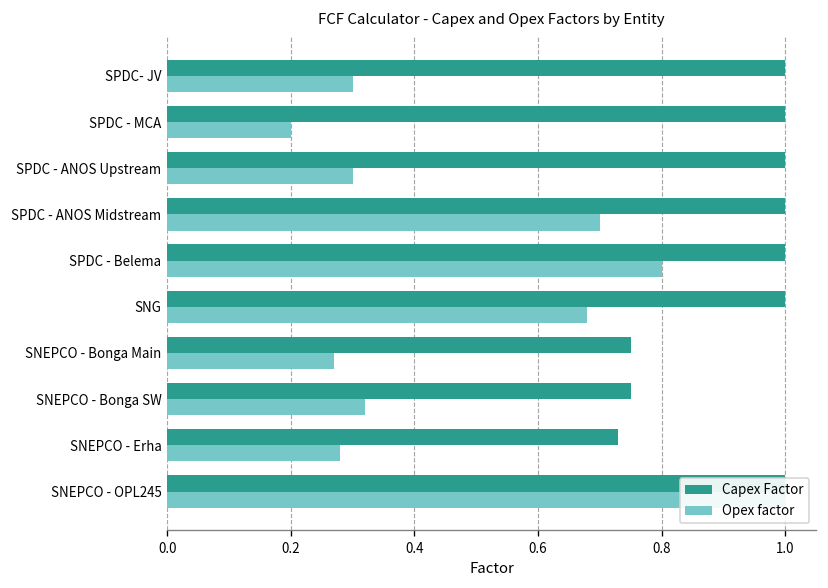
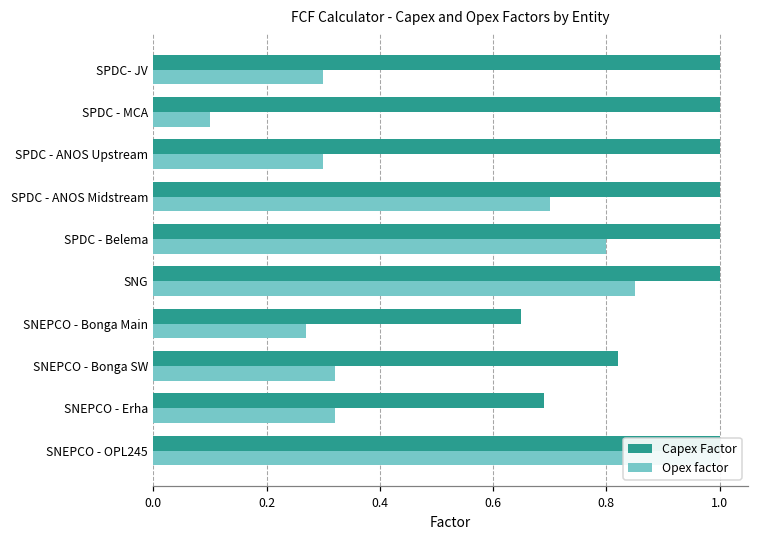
Opex factor, SPDC - MCA: 0.2 -> 0.1
Opex factor, SNG: 0.68 -> 0.85
Capex Factor, SNEPCO - Bonga Main: 0.75 -> 0.65
Capex Factor, SNEPCO - Bonga SW: 0.75 -> 0.82
Capex Factor, SNEPCO - Erha: 0.73 -> 0.69
Opex factor, SNEPCO - Erha: 0.28 -> 0.32
